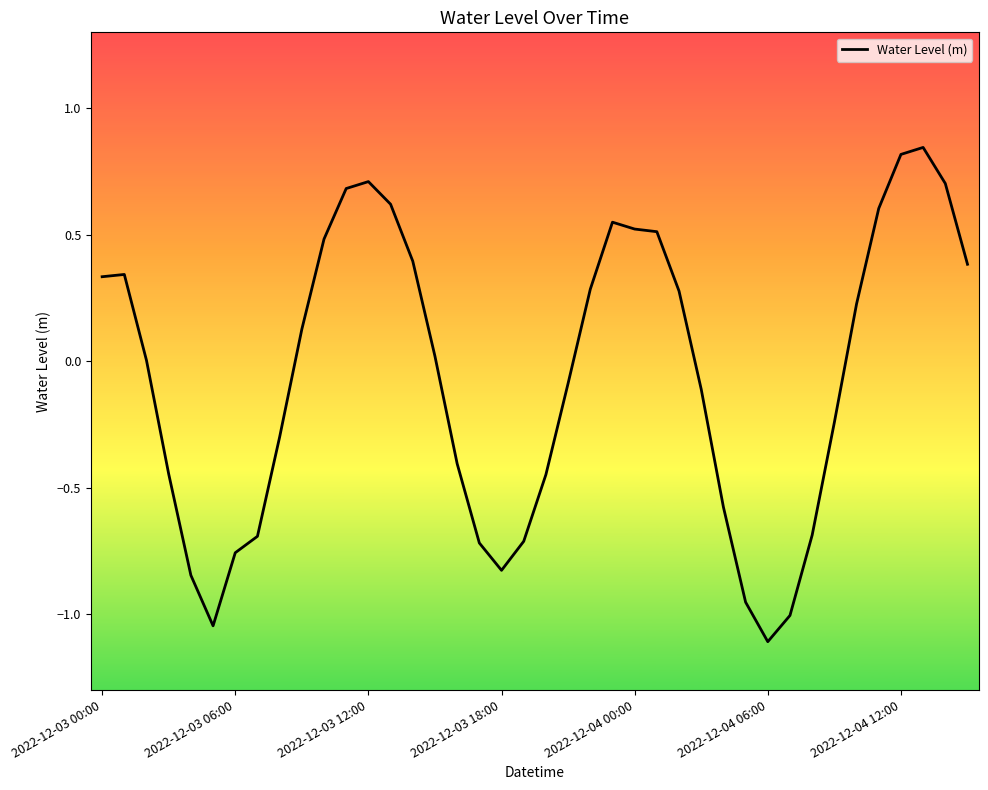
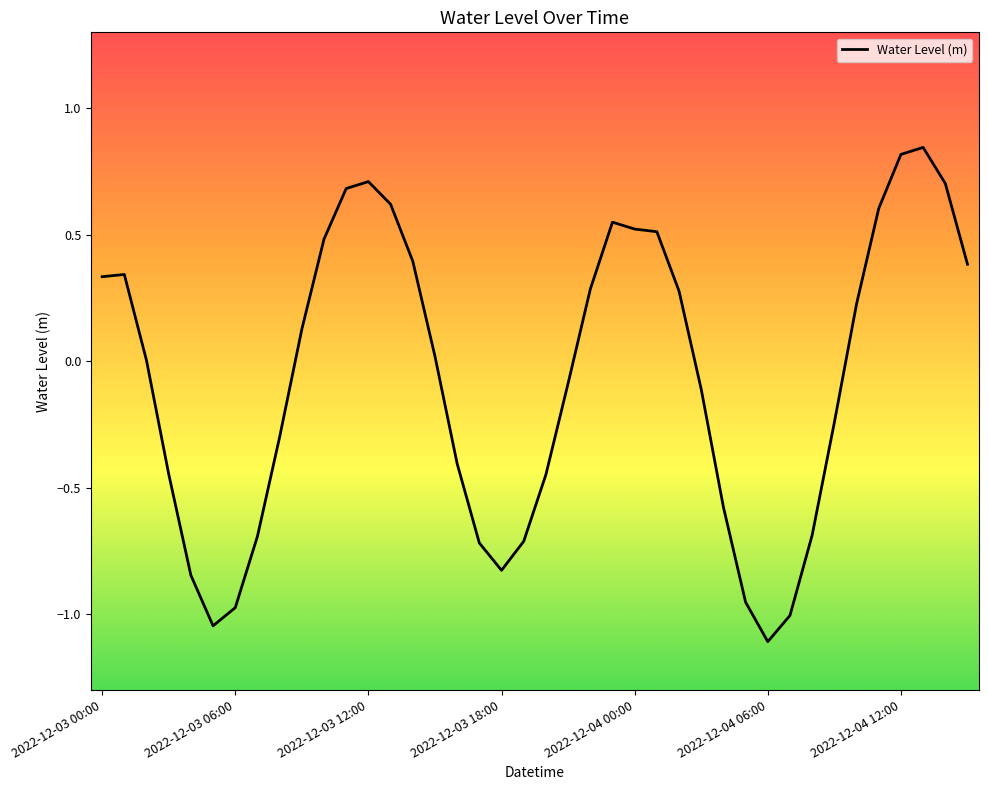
2022-12-03 06:00: -0.76 -> -0.97
